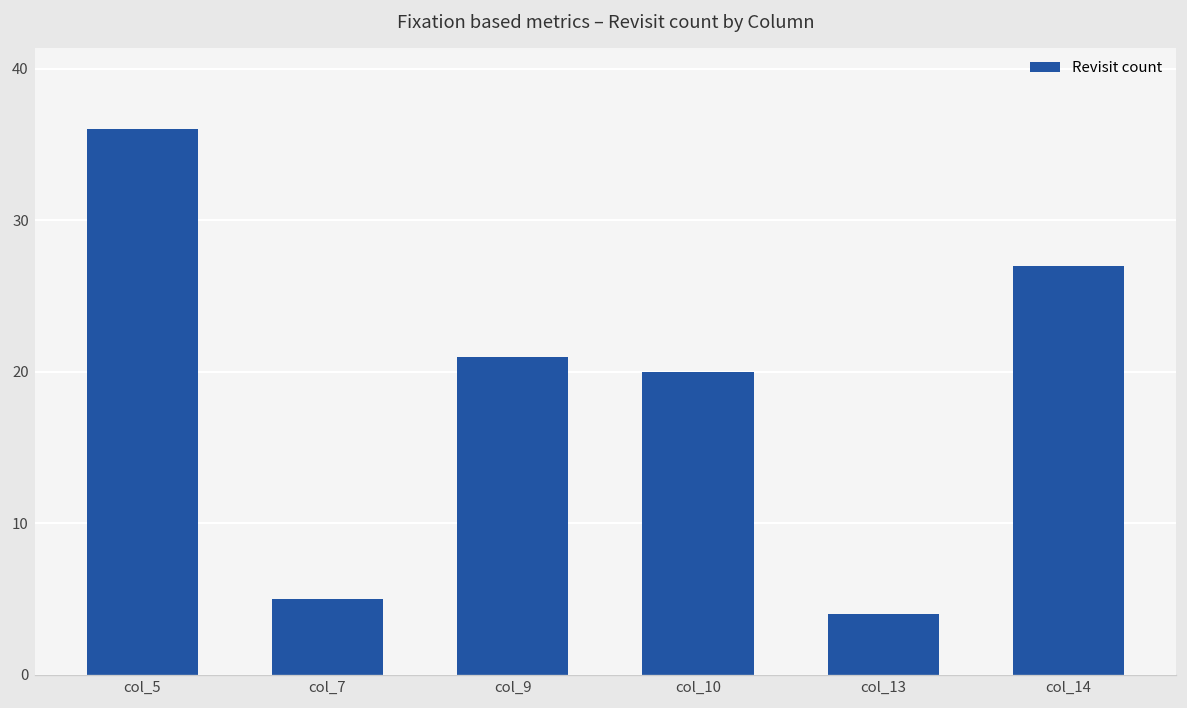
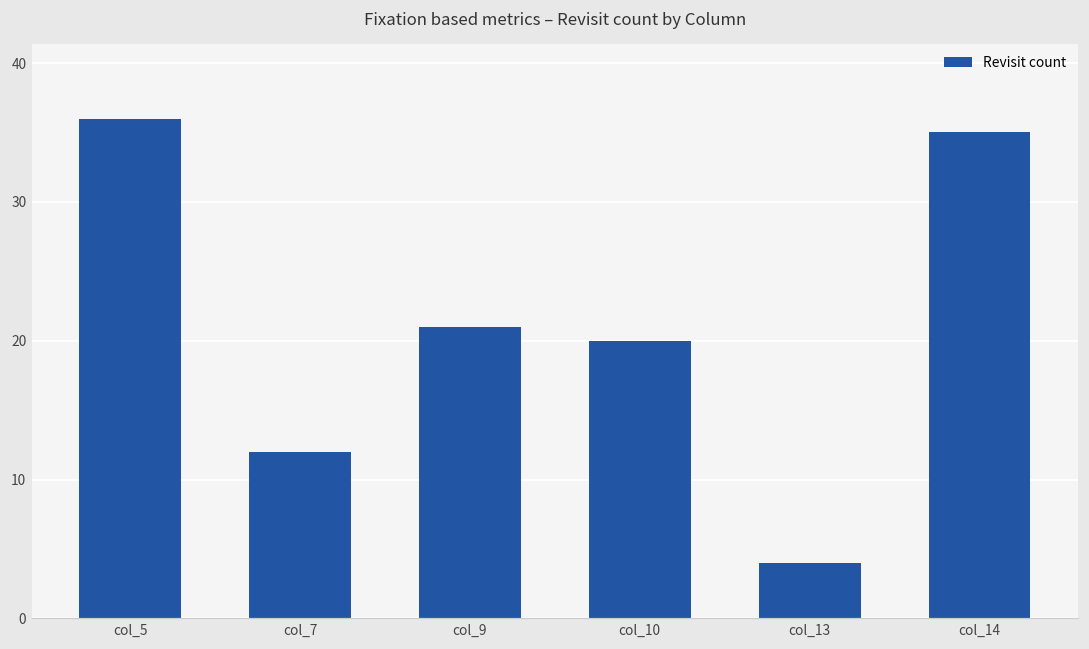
col_7: 5 -> 12
col_14: 27 -> 35
